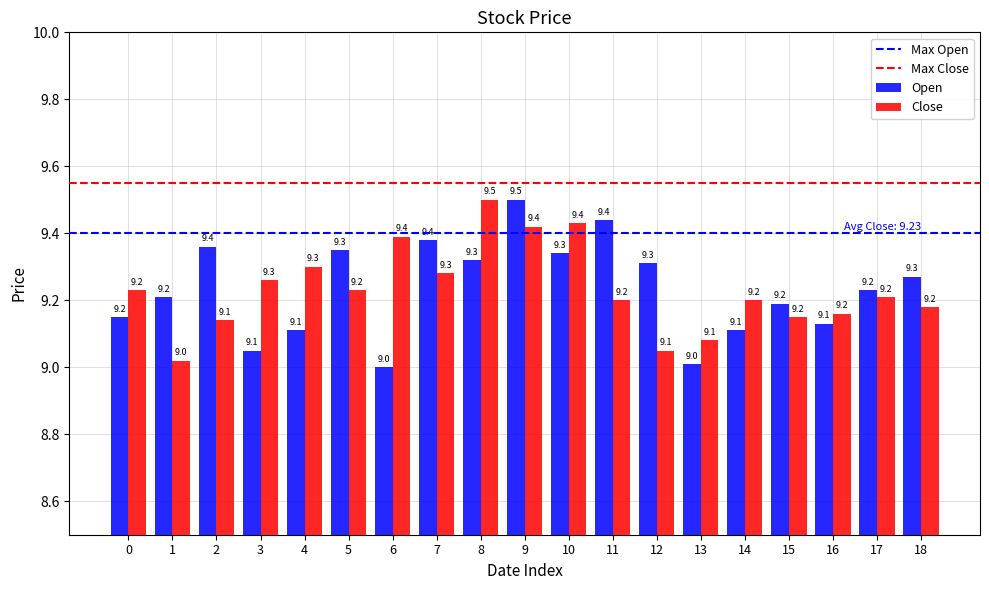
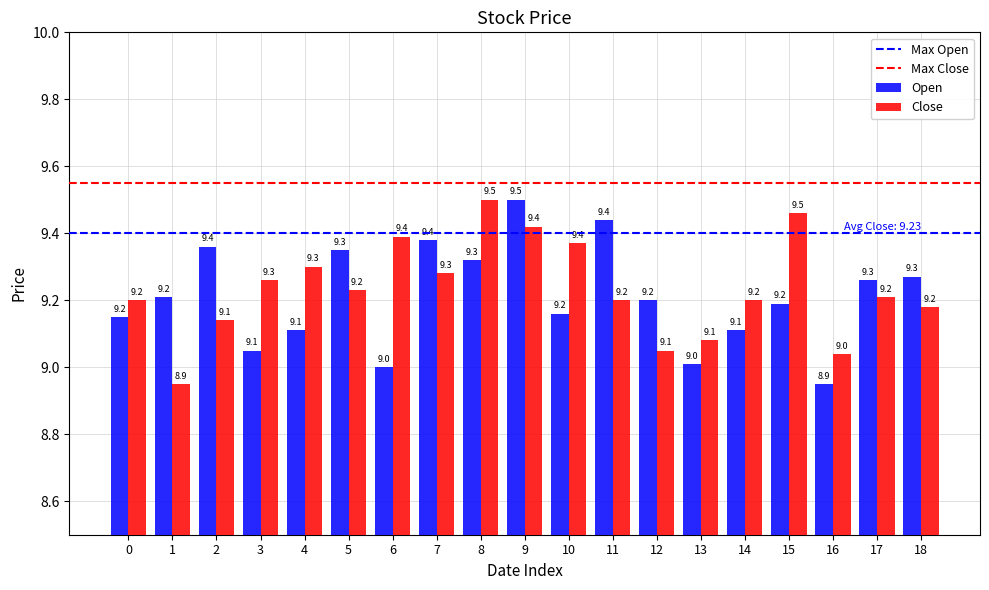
Close, 0: 9.23 -> 9.20
Close, 1: 9.0 -> 8.9
Open, 10: 9.3 -> 9.2
Close, 10: 9.43 -> 9.37
Open, 12: 9.3 -> 9.2
Close, 15: 9.2 -> 9.5
Open, 16: 9.1 -> 8.9
Close, 16: 9.2 -> 9.0
Open, 17: 9.2 -> 9.3
